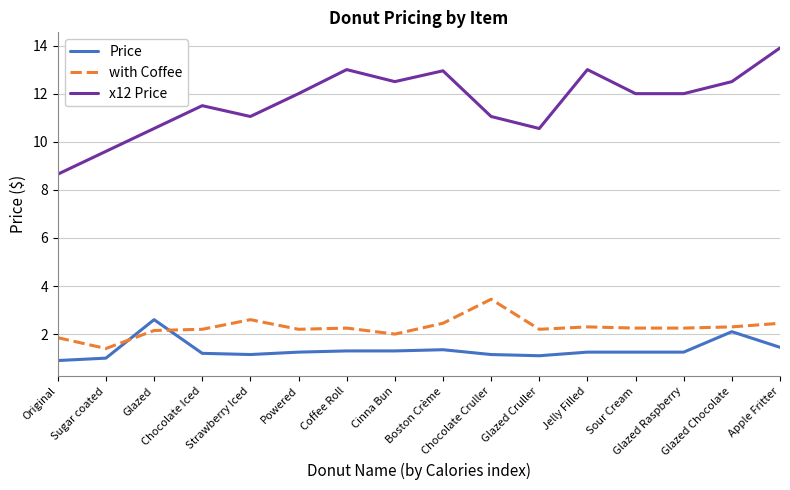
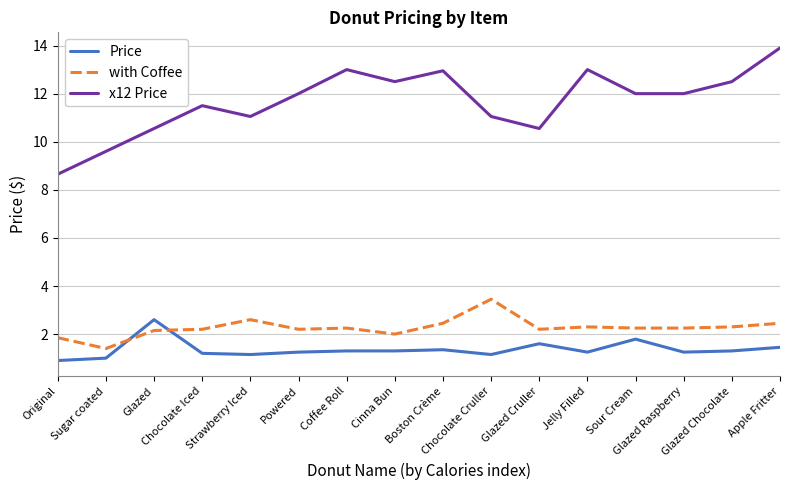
Price, Glazed Cruller: 1.1 -> 1.6
Price, Sour Cream: 1.3 -> 1.8
Price, Glazed Chocolate: 2.1 -> 1.3
